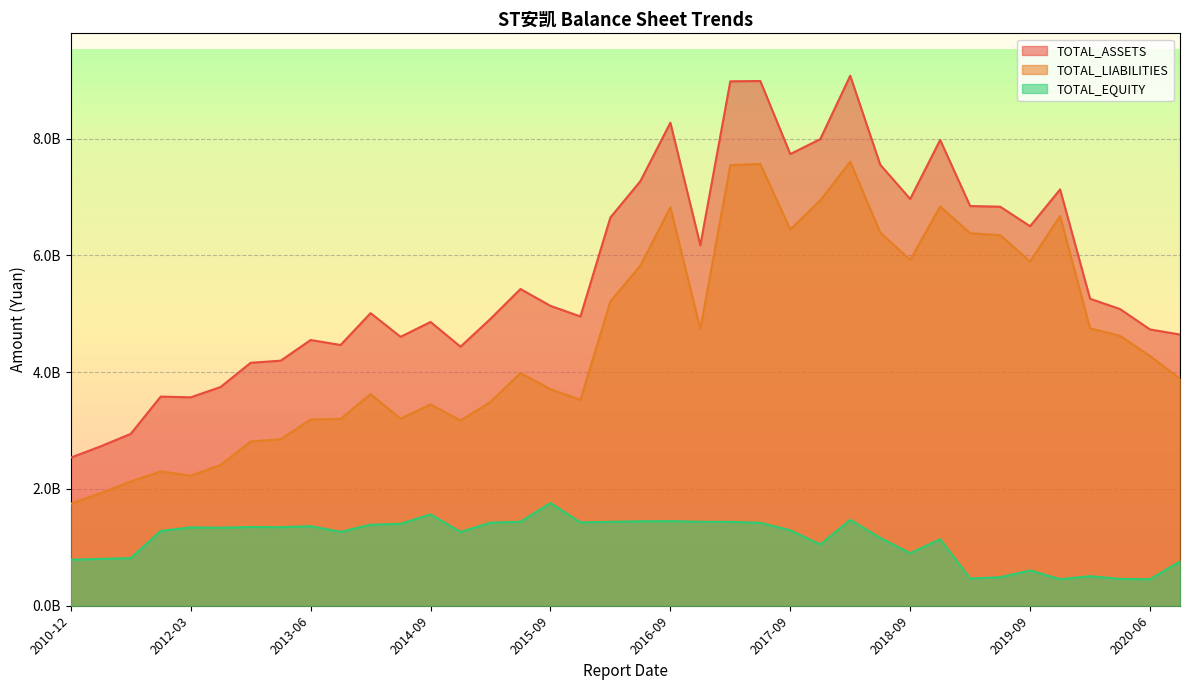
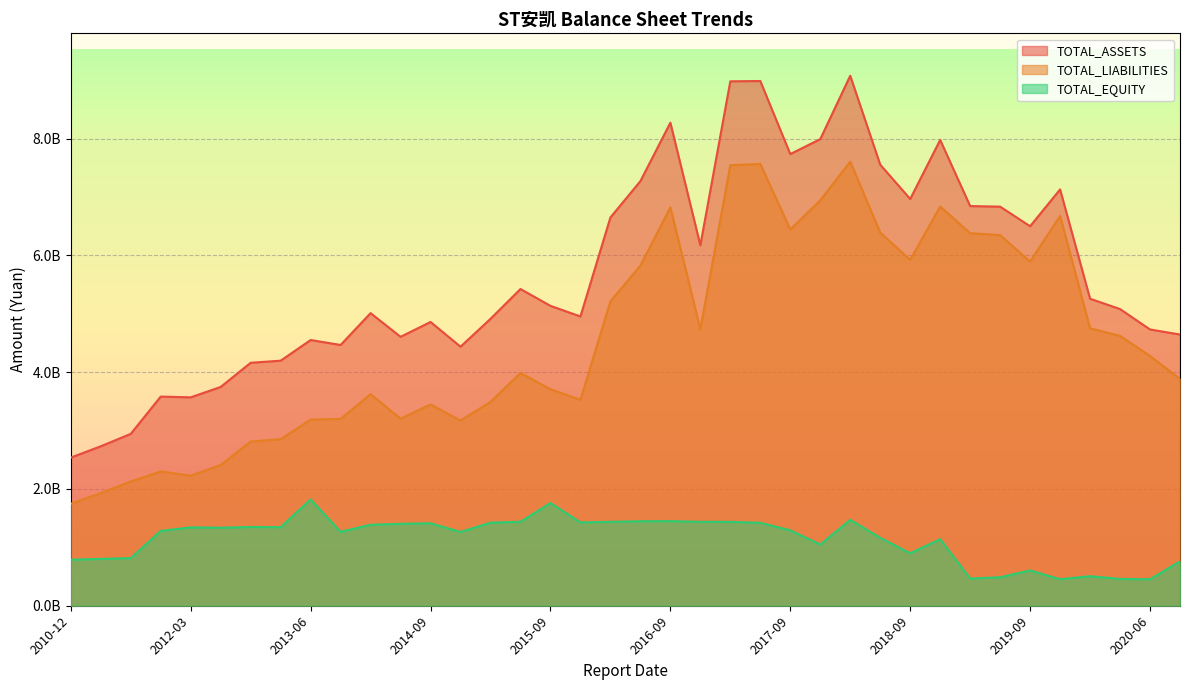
TOTAL_EQUITY, 2013-06: 1400000000 -> 1800000000
TOTAL_EQUITY, 2014-09: 1600000000 -> 1400000000
